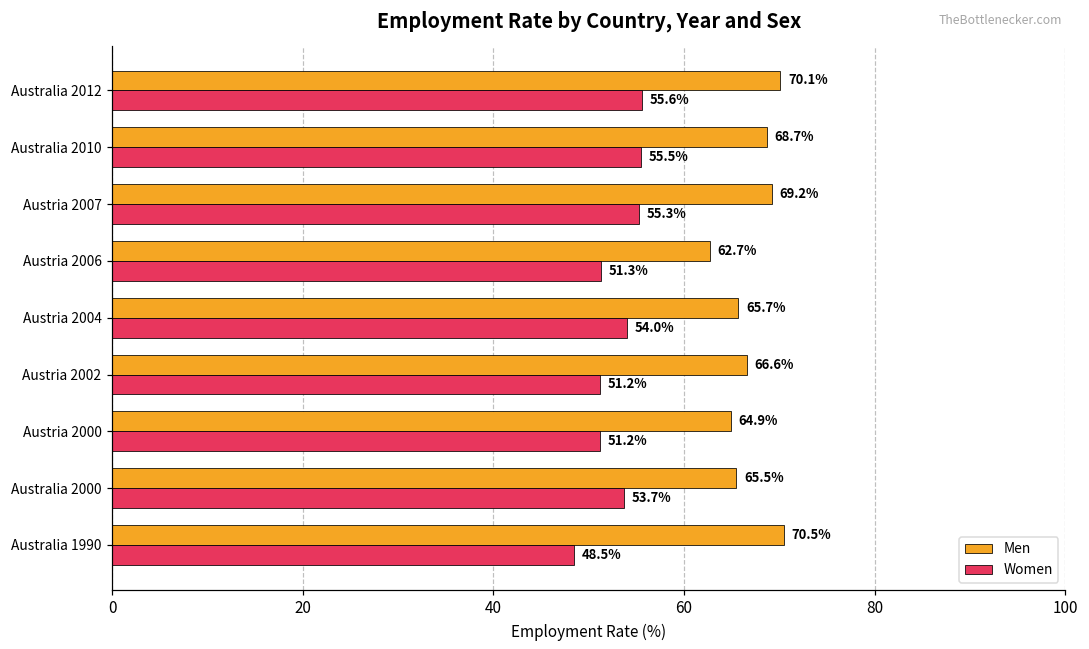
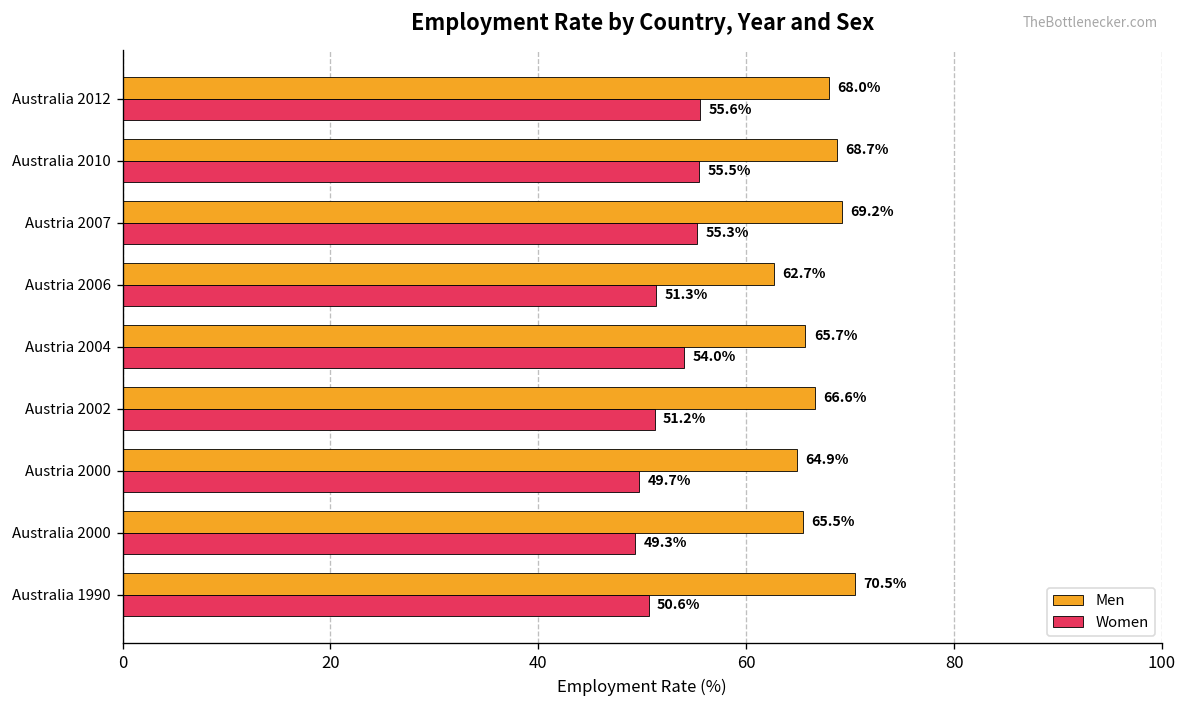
Men, Australia 2012: 70.1% -> 68.0%
Women, Austria 2000: 51.2% -> 49.7%
Women, Australia 2000: 53.7% -> 49.3%
Women, Australia 1990: 48.5% -> 50.6%
